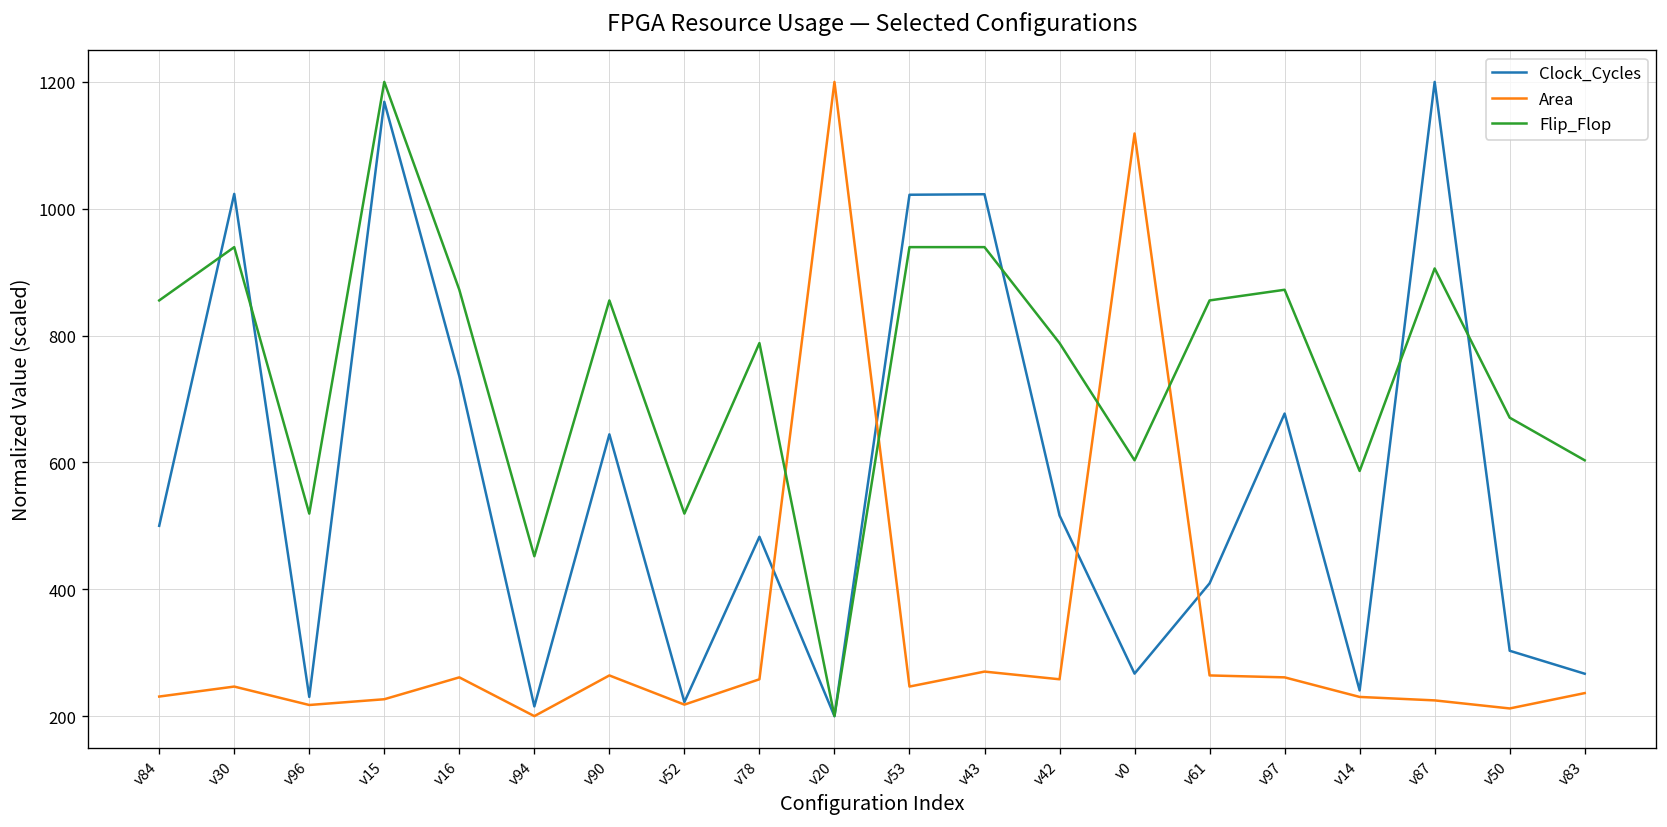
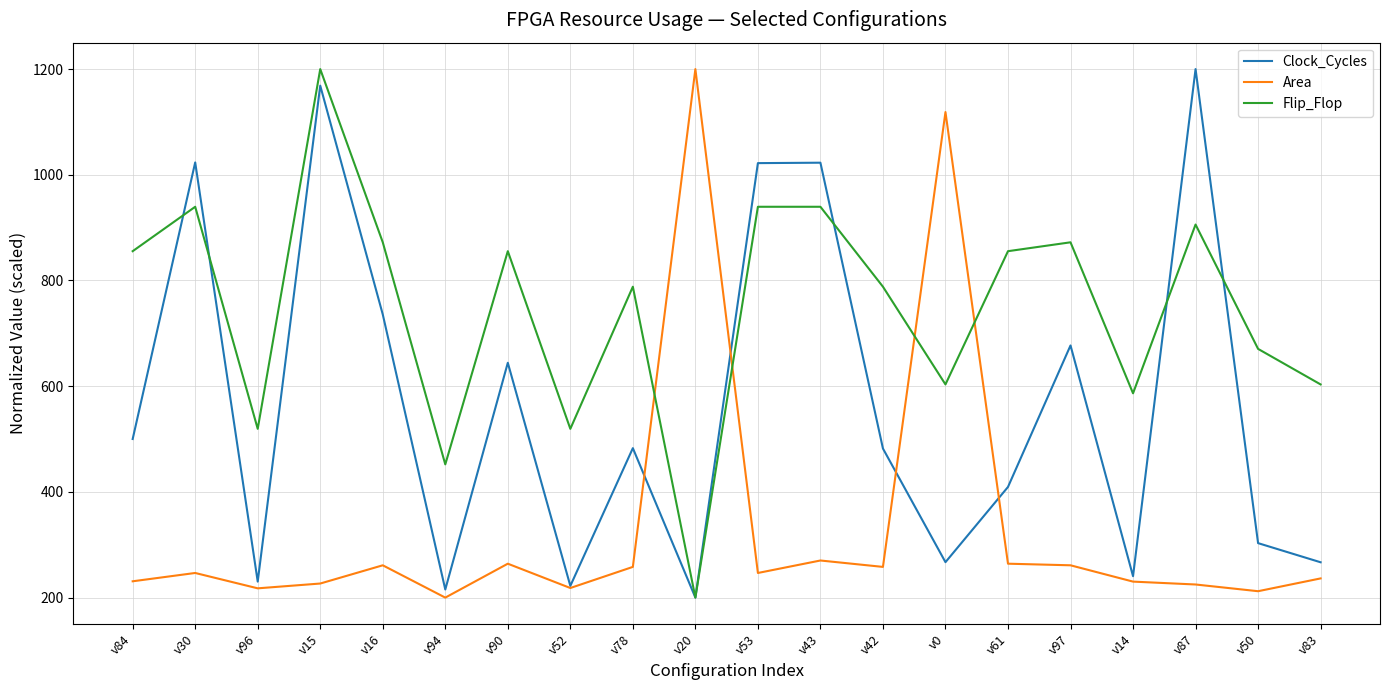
Clock_Cycles, v42: 520 -> 480
